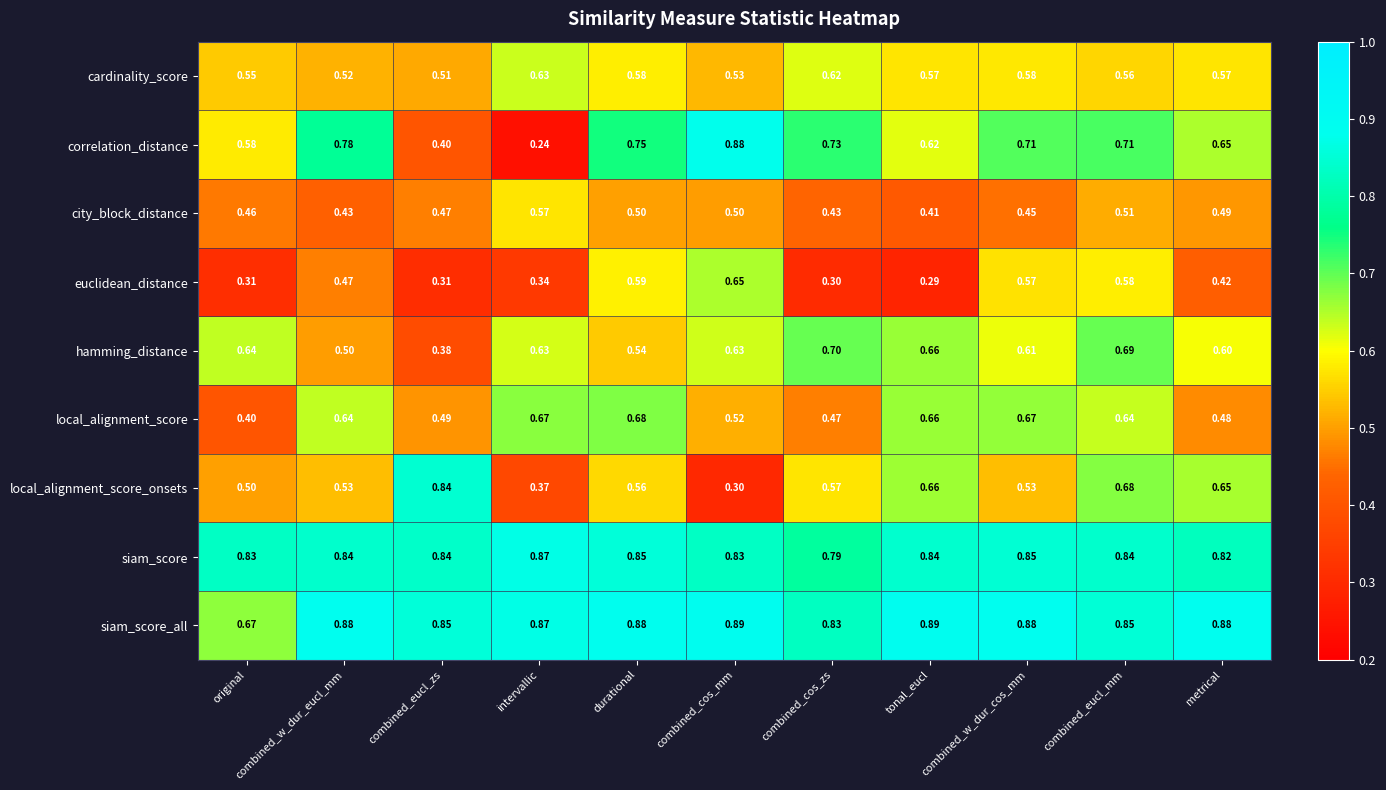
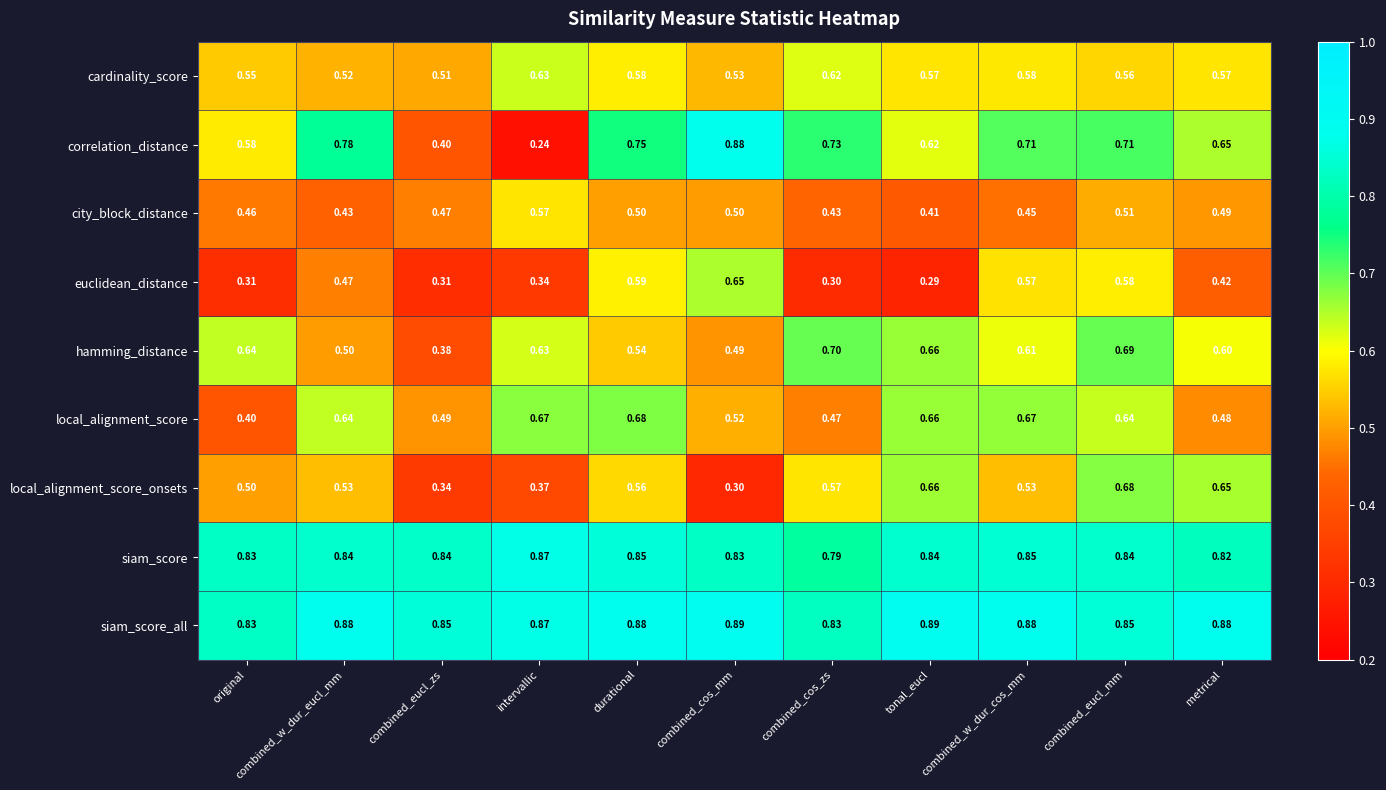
hamming_distance, combined_cos_mm: 0.63 -> 0.49
local_alignment_score_onsets, combined_eucl_zs: 0.84 -> 0.34
siam_score_all, original: 0.67 -> 0.83
